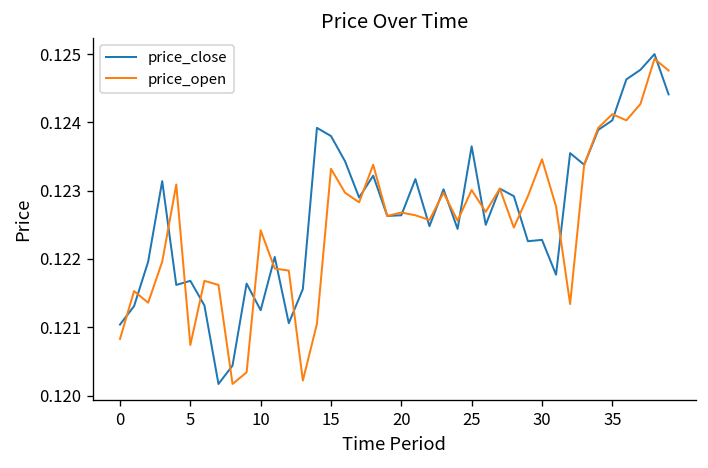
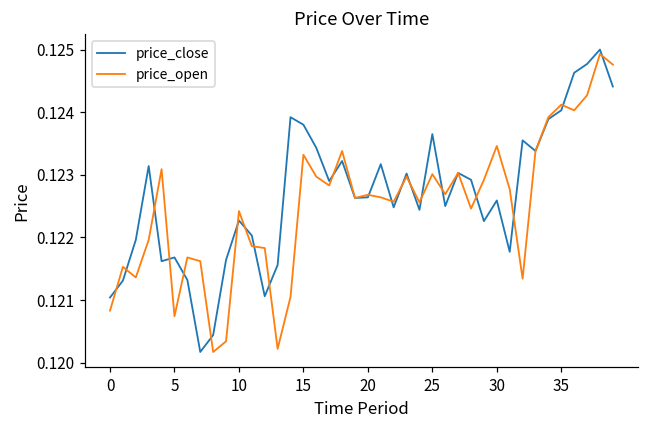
price_close, 10: 0.1213 -> 0.1223
price_close, 30: 0.1223 -> 0.1226
